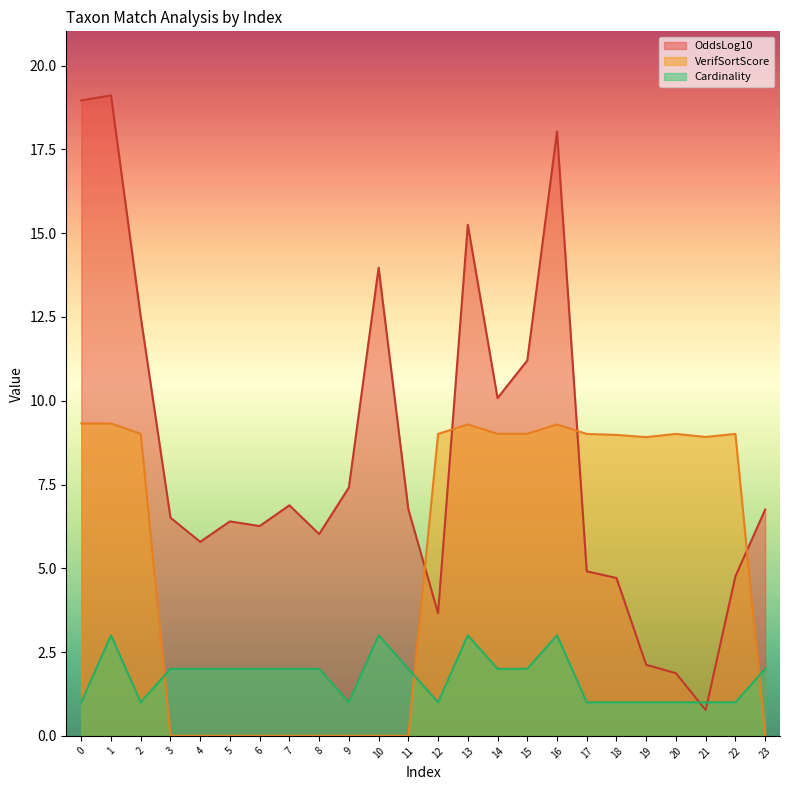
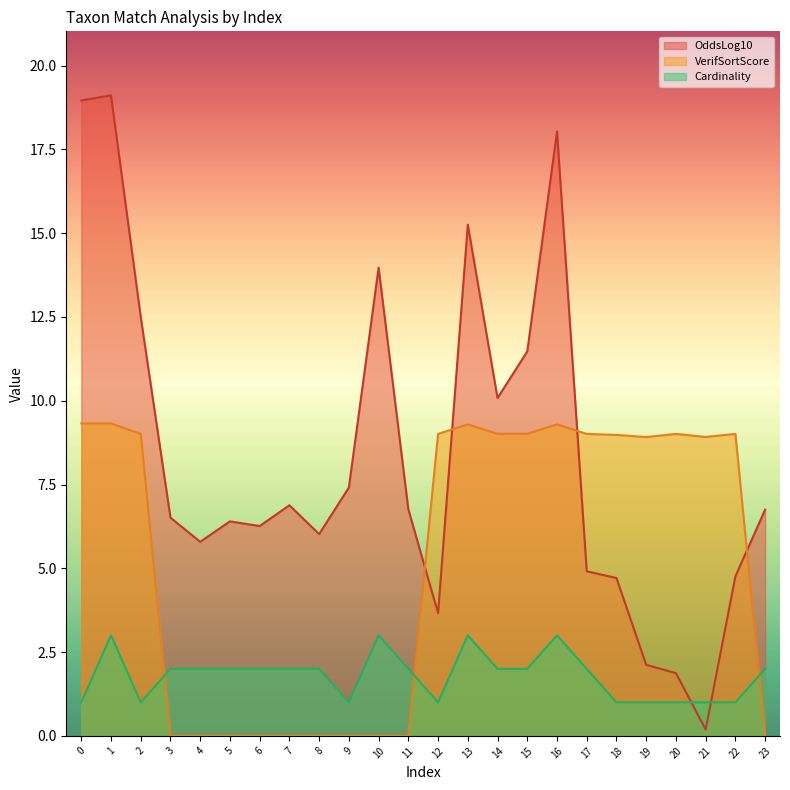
OddsLog10, 15: 11.2 -> 11.5
Cardinality, 17: 1 -> 2
OddsLog10, 21: 0.8 -> 0.2
